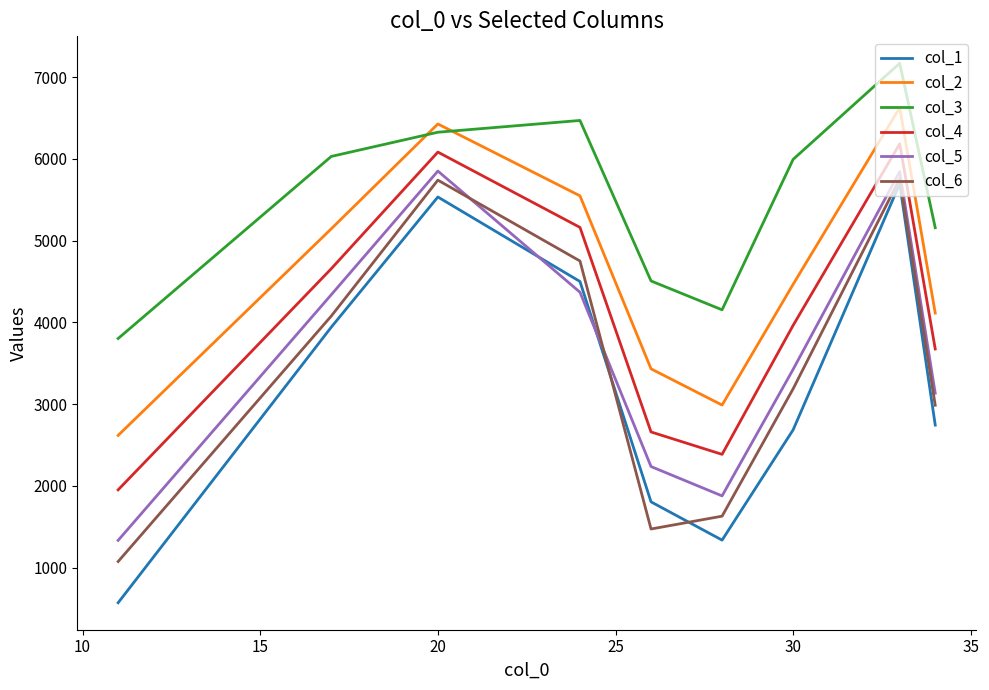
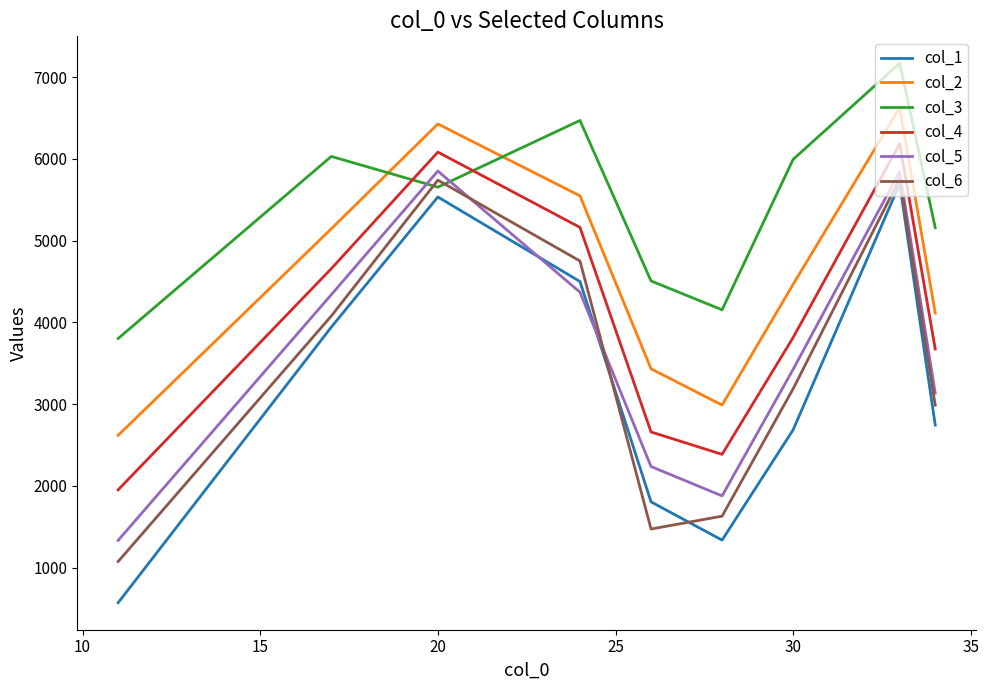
col_3, 20: 6300 -> 5700
col_4, 30: 4000 -> 3800
